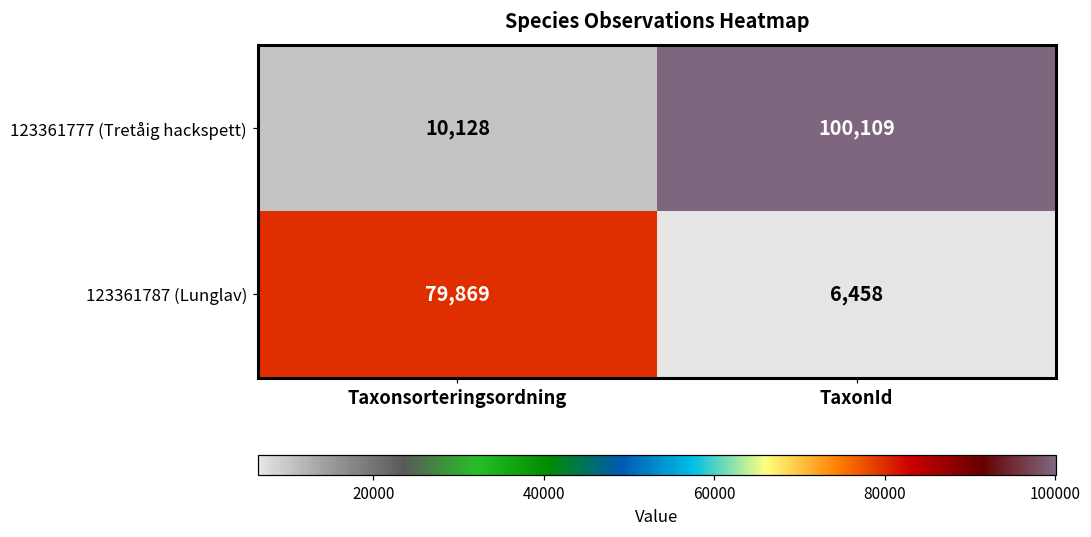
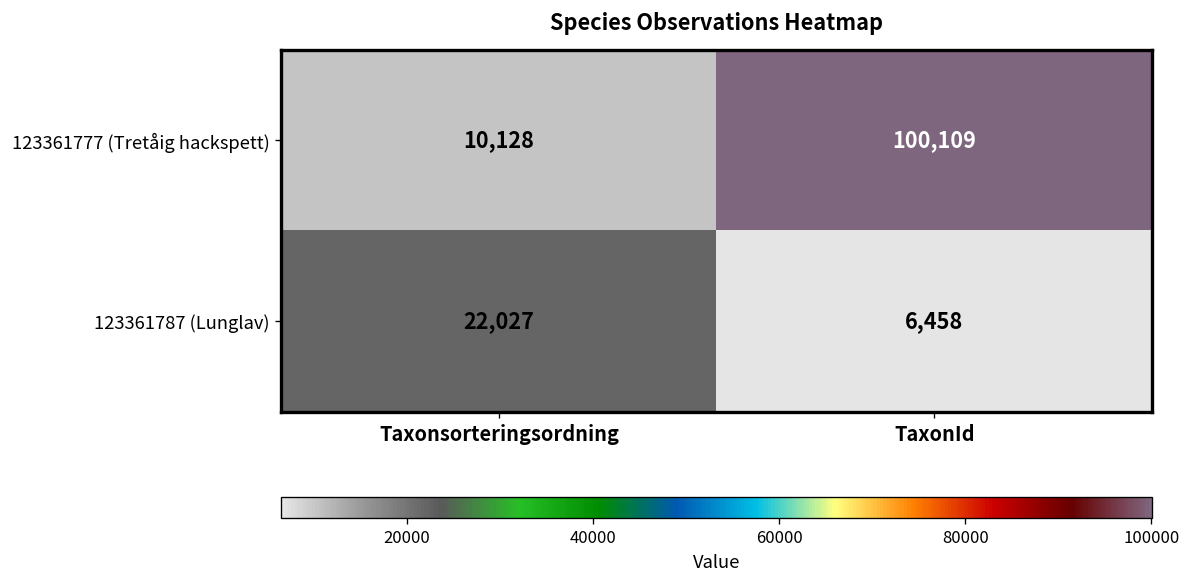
123361787 (Lunglav), Taxonsorteringsordning: 79,869 -> 22,027
